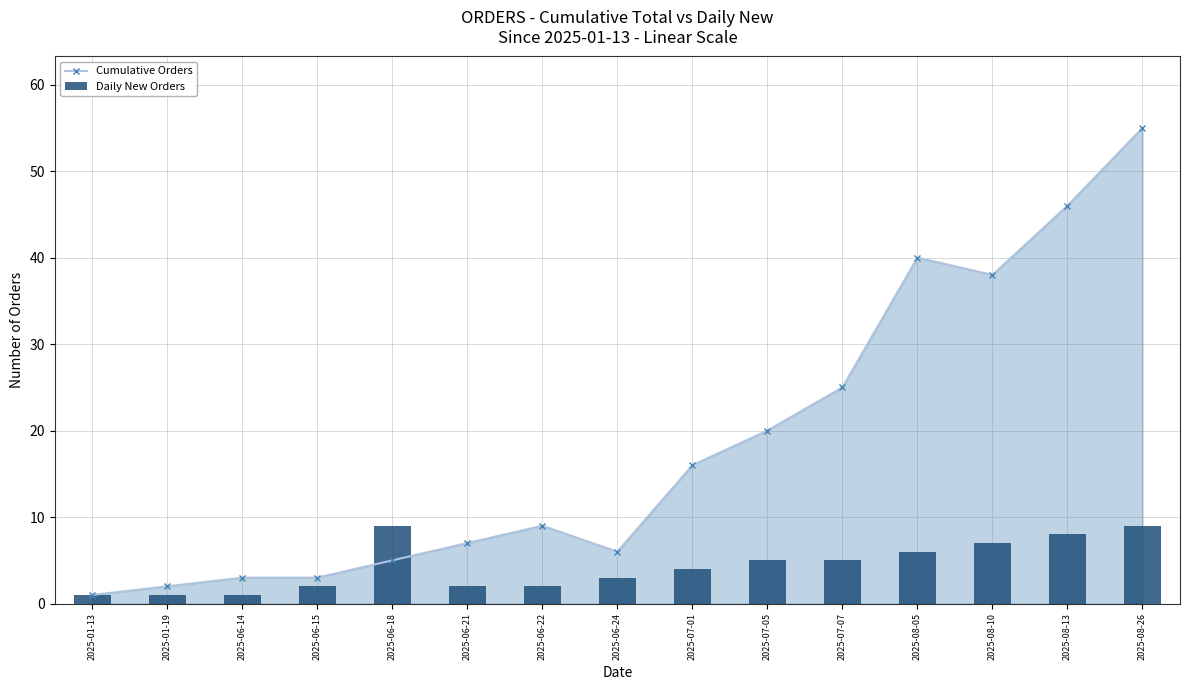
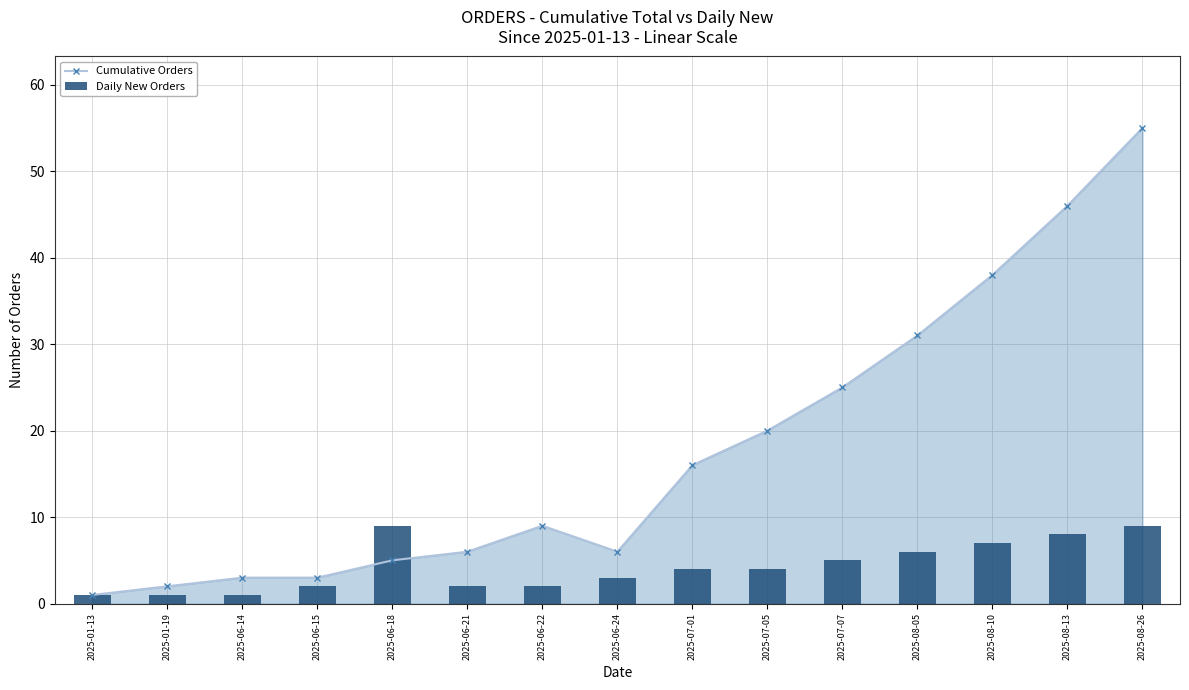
Cumulative Orders, 2025-06-21: 7 -> 6
Daily New Orders, 2025-07-05: 5 -> 4
Cumulative Orders, 2025-08-05: 40 -> 31
